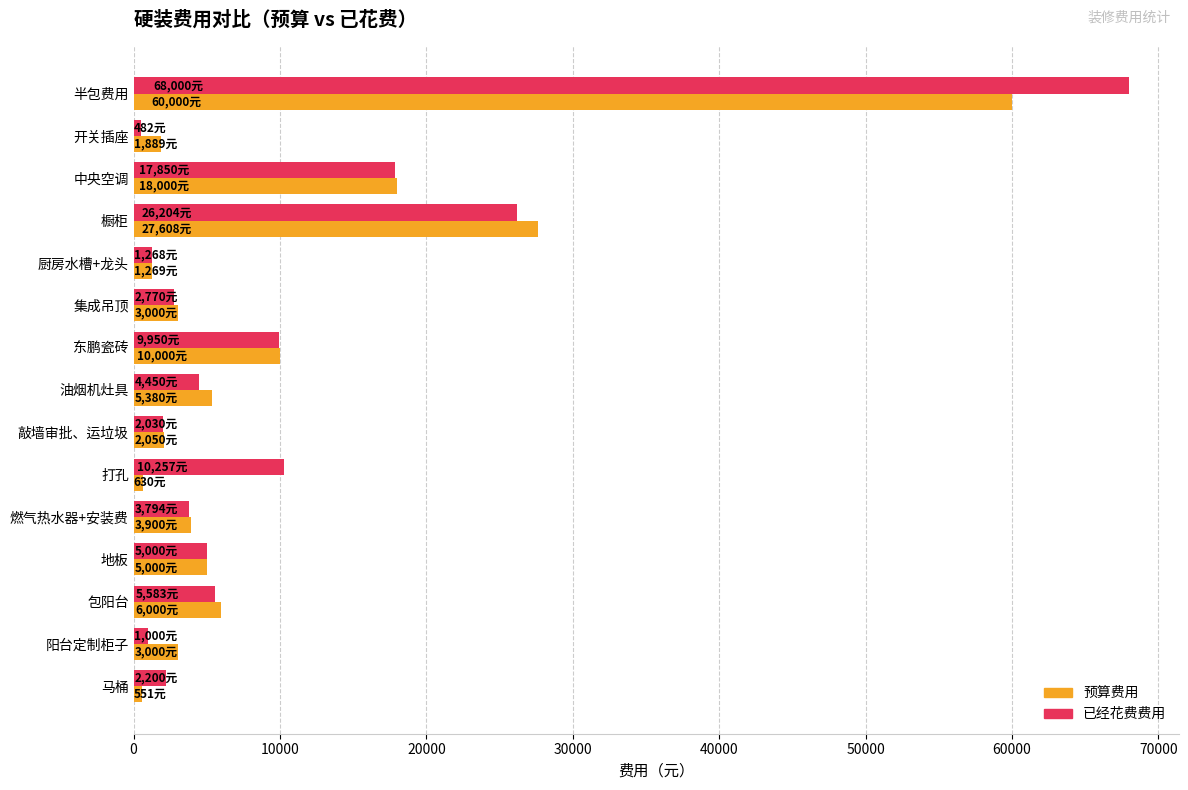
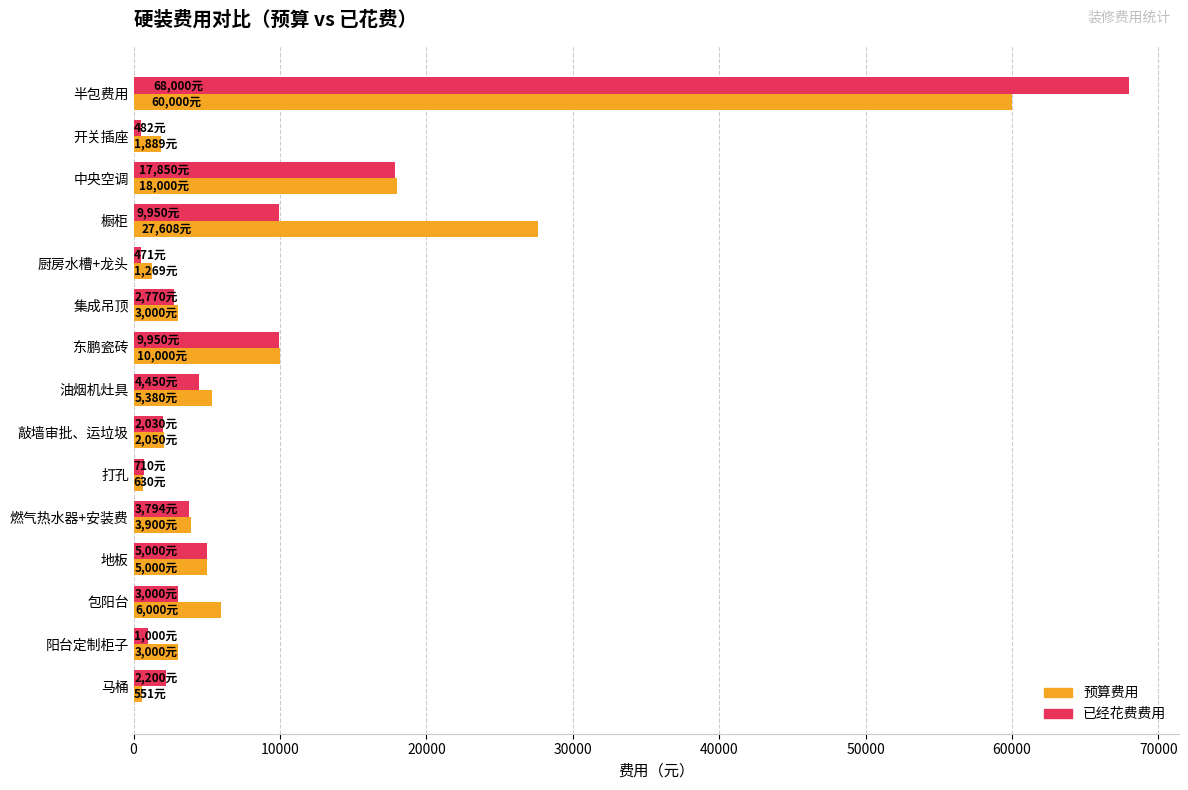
已经花费费用, 橱柜: 26,204元 -> 9,950元
已经花费费用, 厨房水槽+龙头: 1,268元 -> 471元
已经花费费用, 打孔: 10,257元 -> 710元
已经花费费用, 包阳台: 5,583元 -> 3,000元
